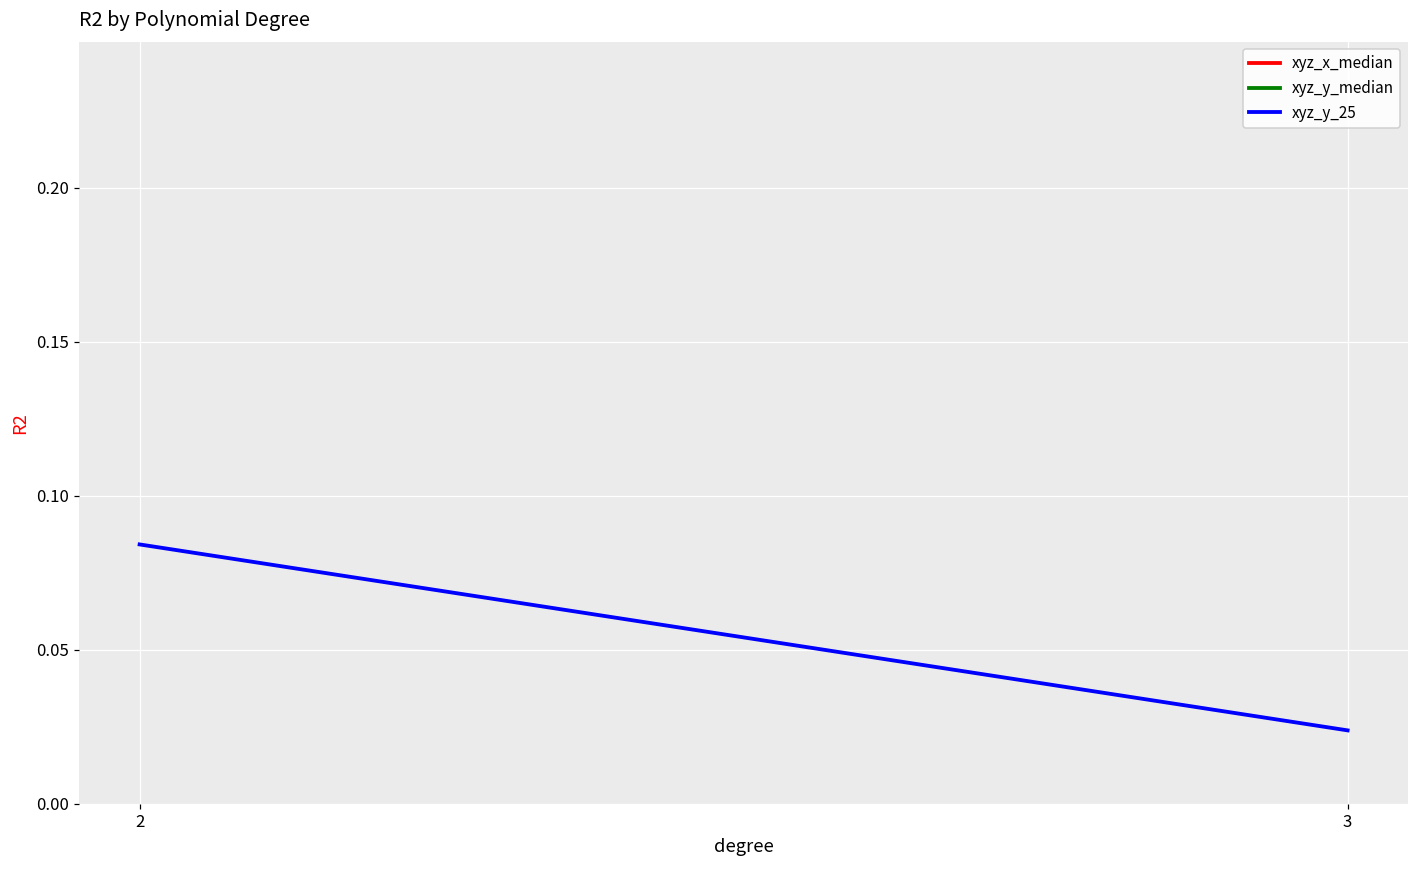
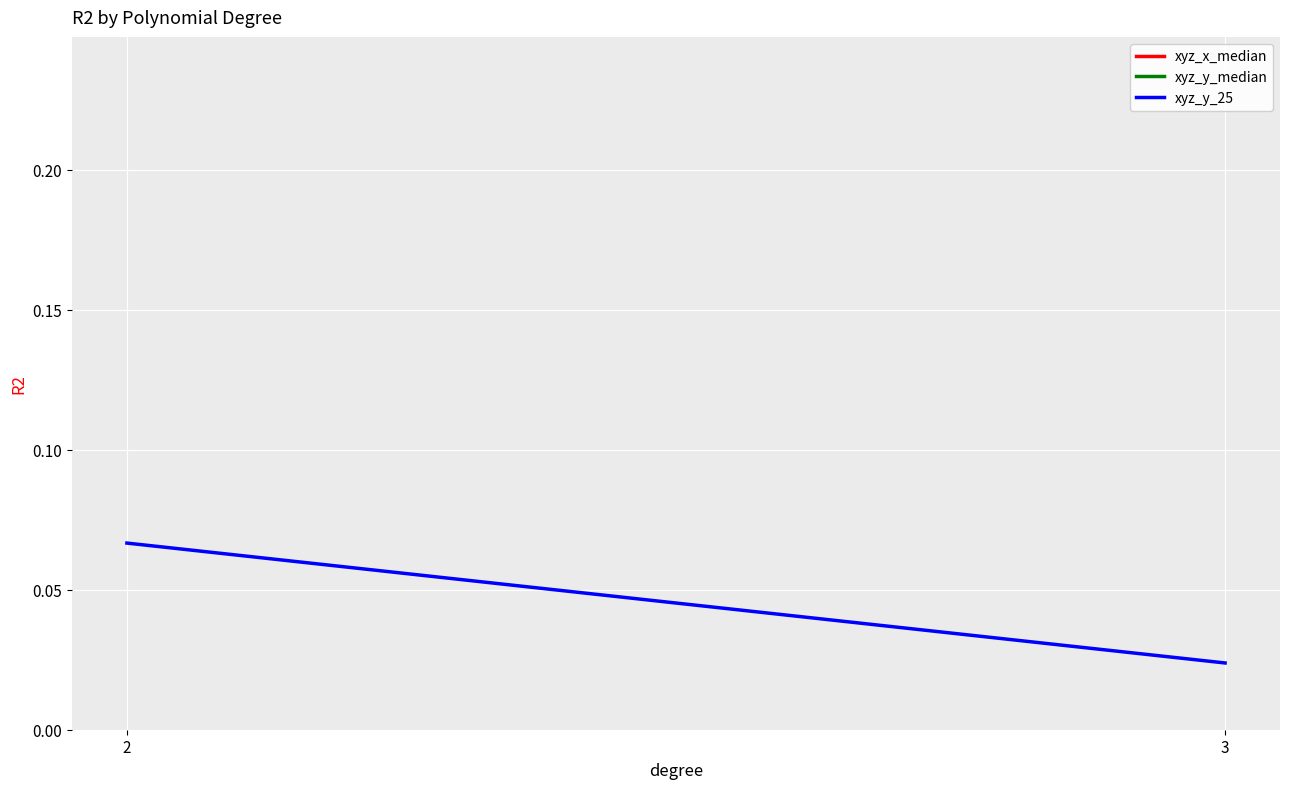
xyz_y_25, 2: 0.084 -> 0.067
